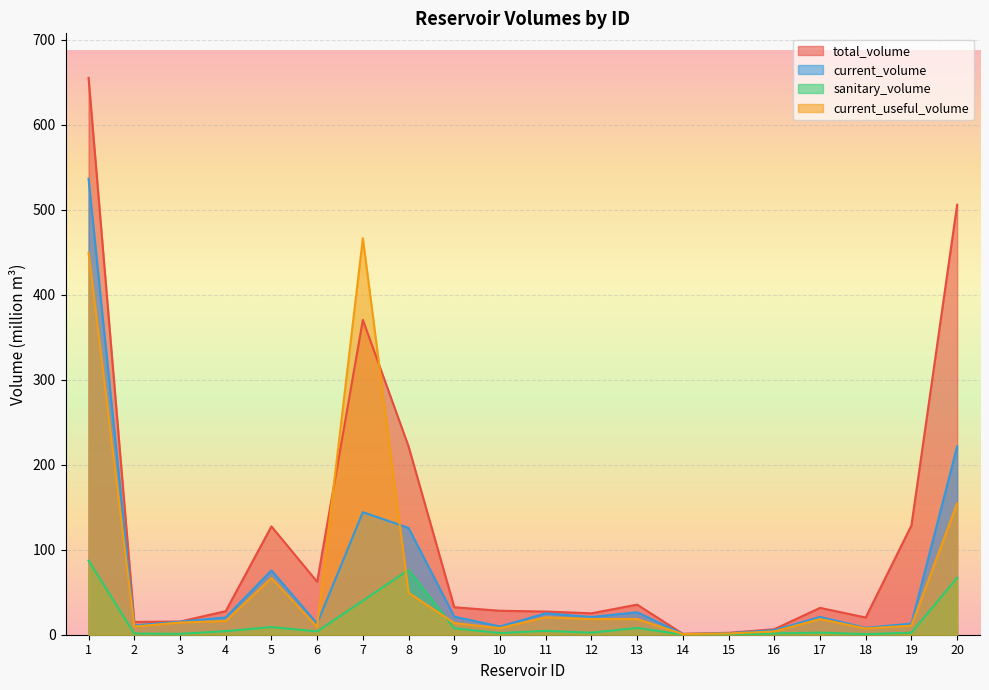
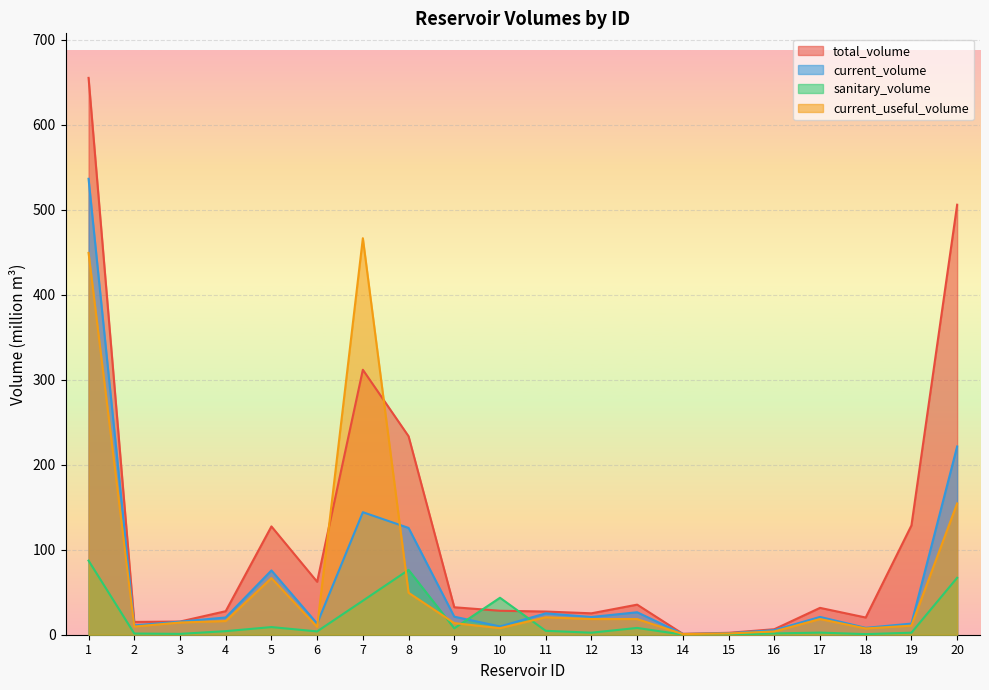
total_volume, 7: 370 -> 310
total_volume, 8: 220 -> 230
sanitary_volume, 10: 0 -> 40
